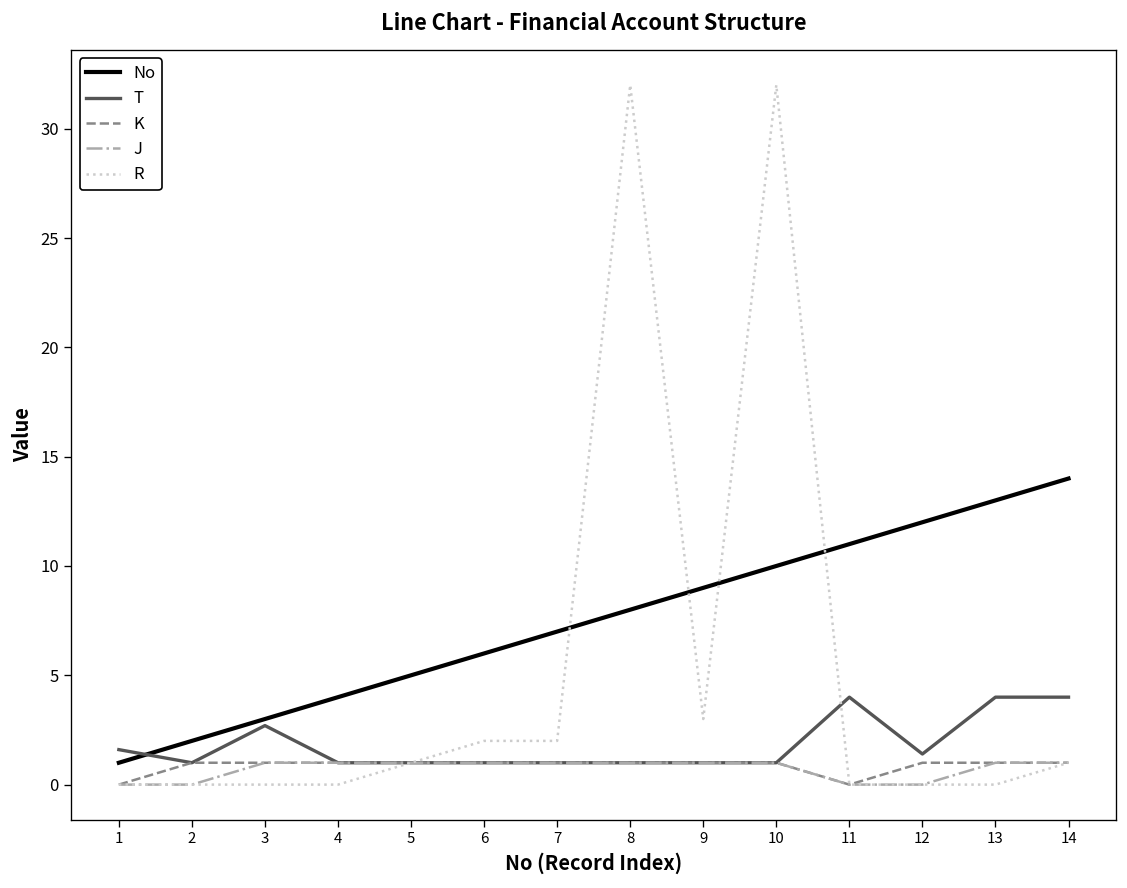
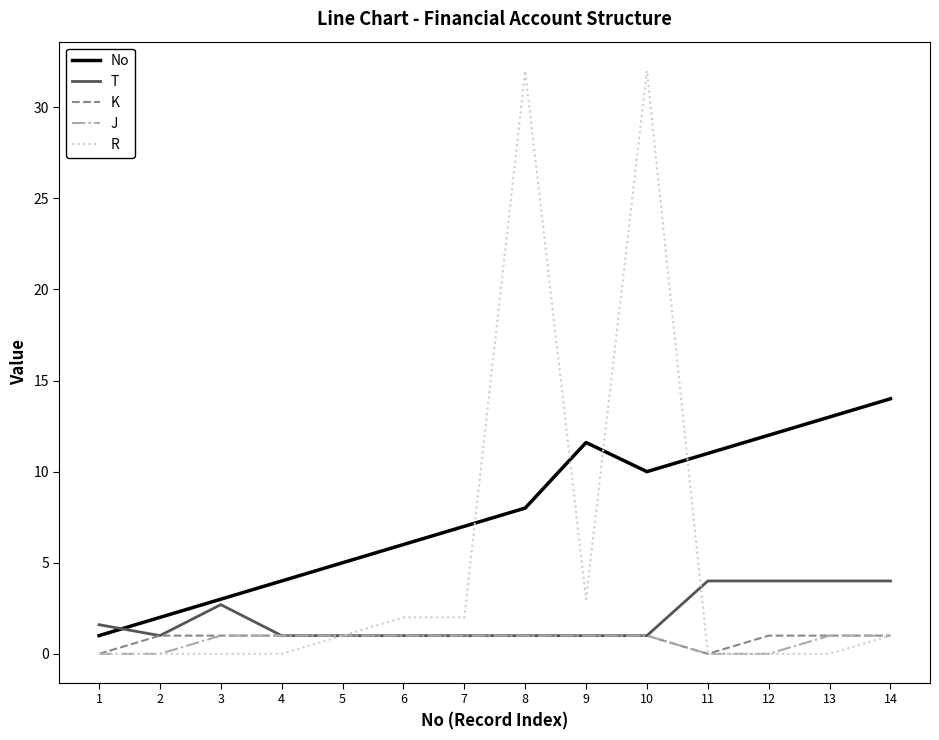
No, 9: 9.0 -> 11.6
T, 12: 1.4 -> 4.0
